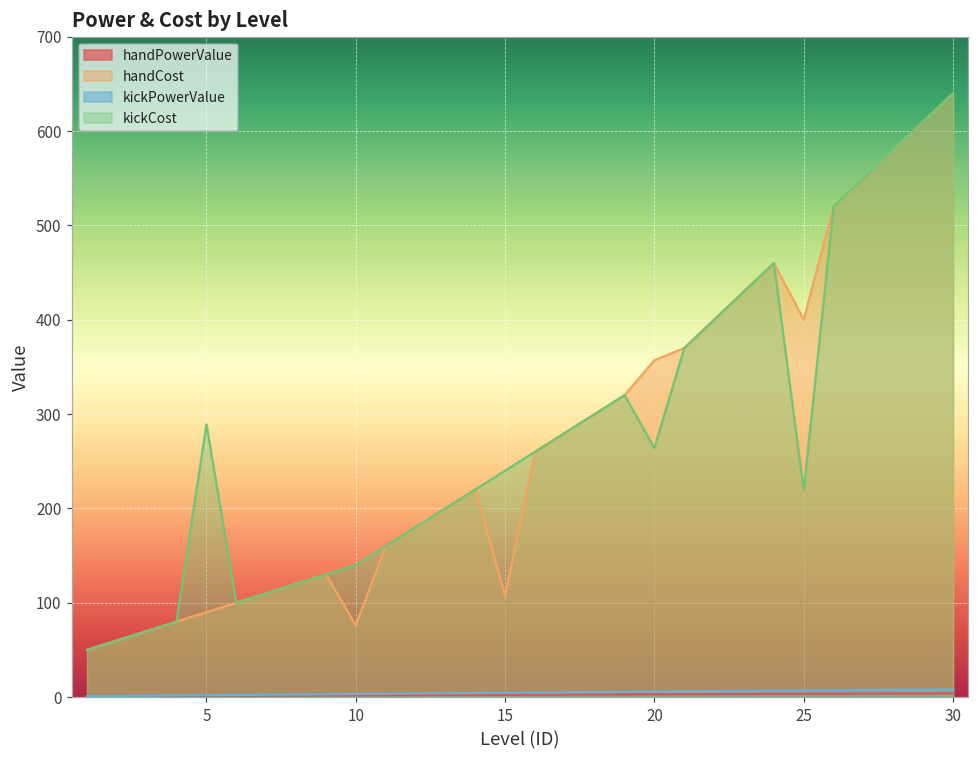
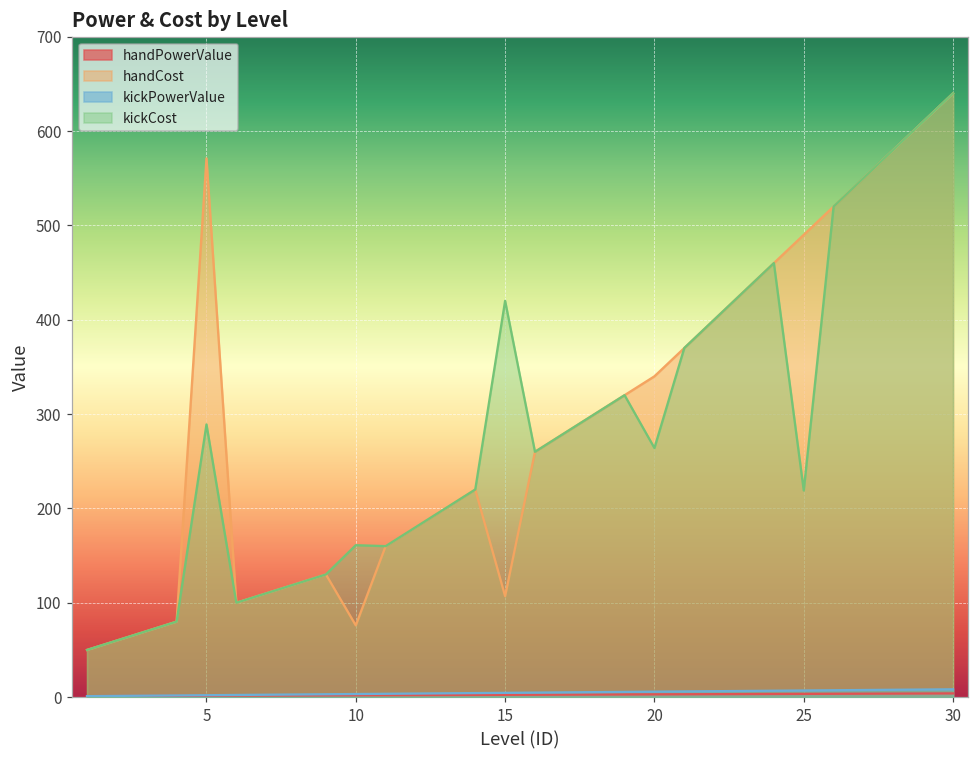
handCost, 5: 90 -> 570
kickCost, 10: 140 -> 160
kickCost, 15: 240 -> 420
handCost, 20: 360 -> 340
handCost, 25: 400 -> 490
